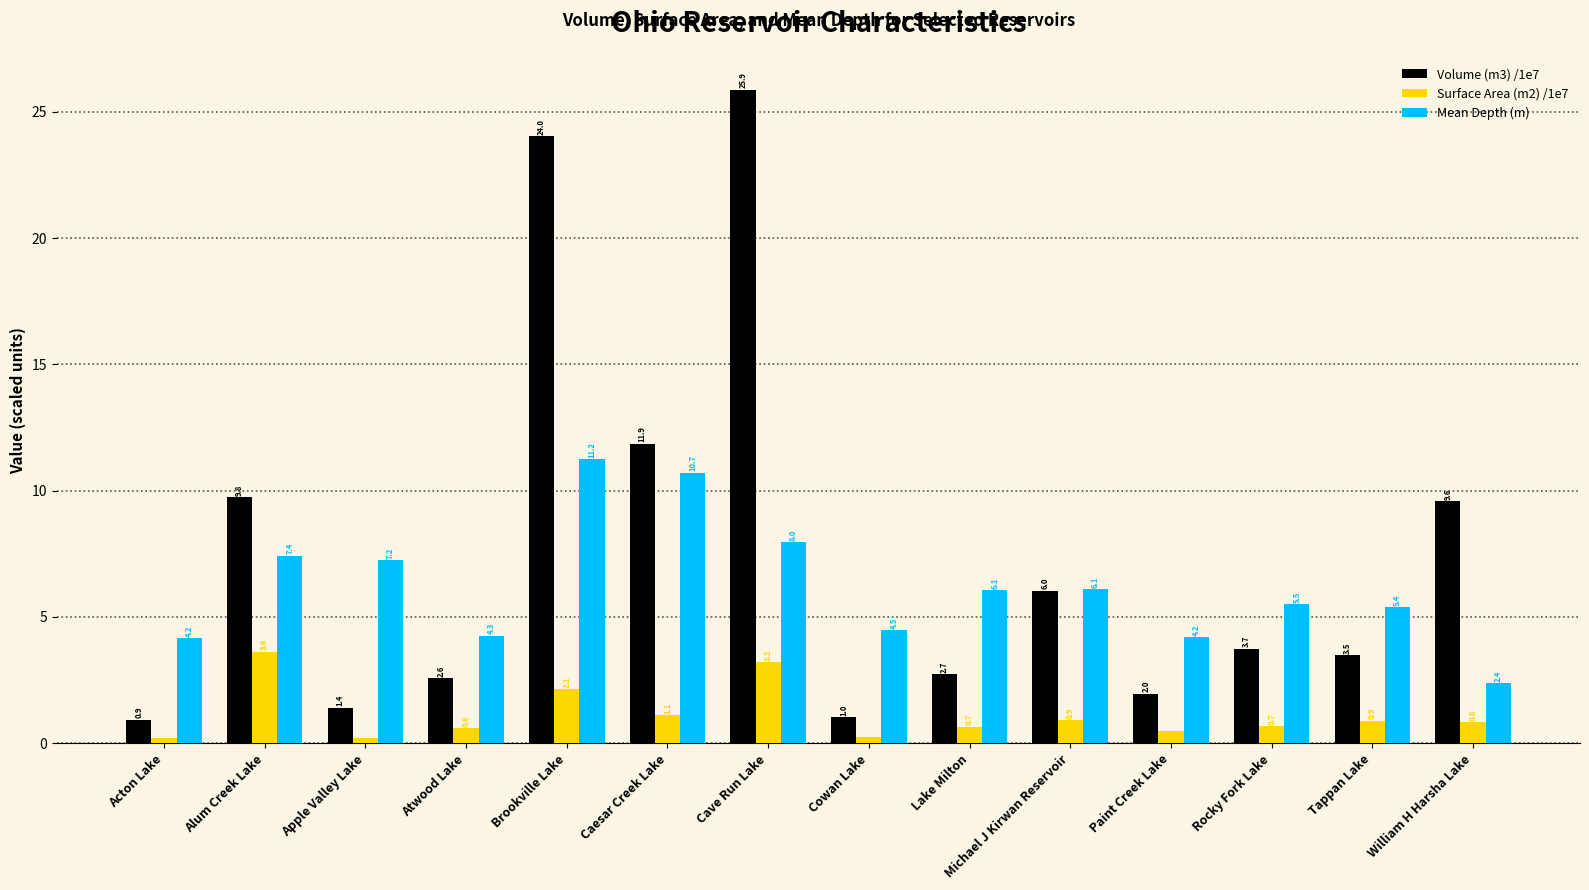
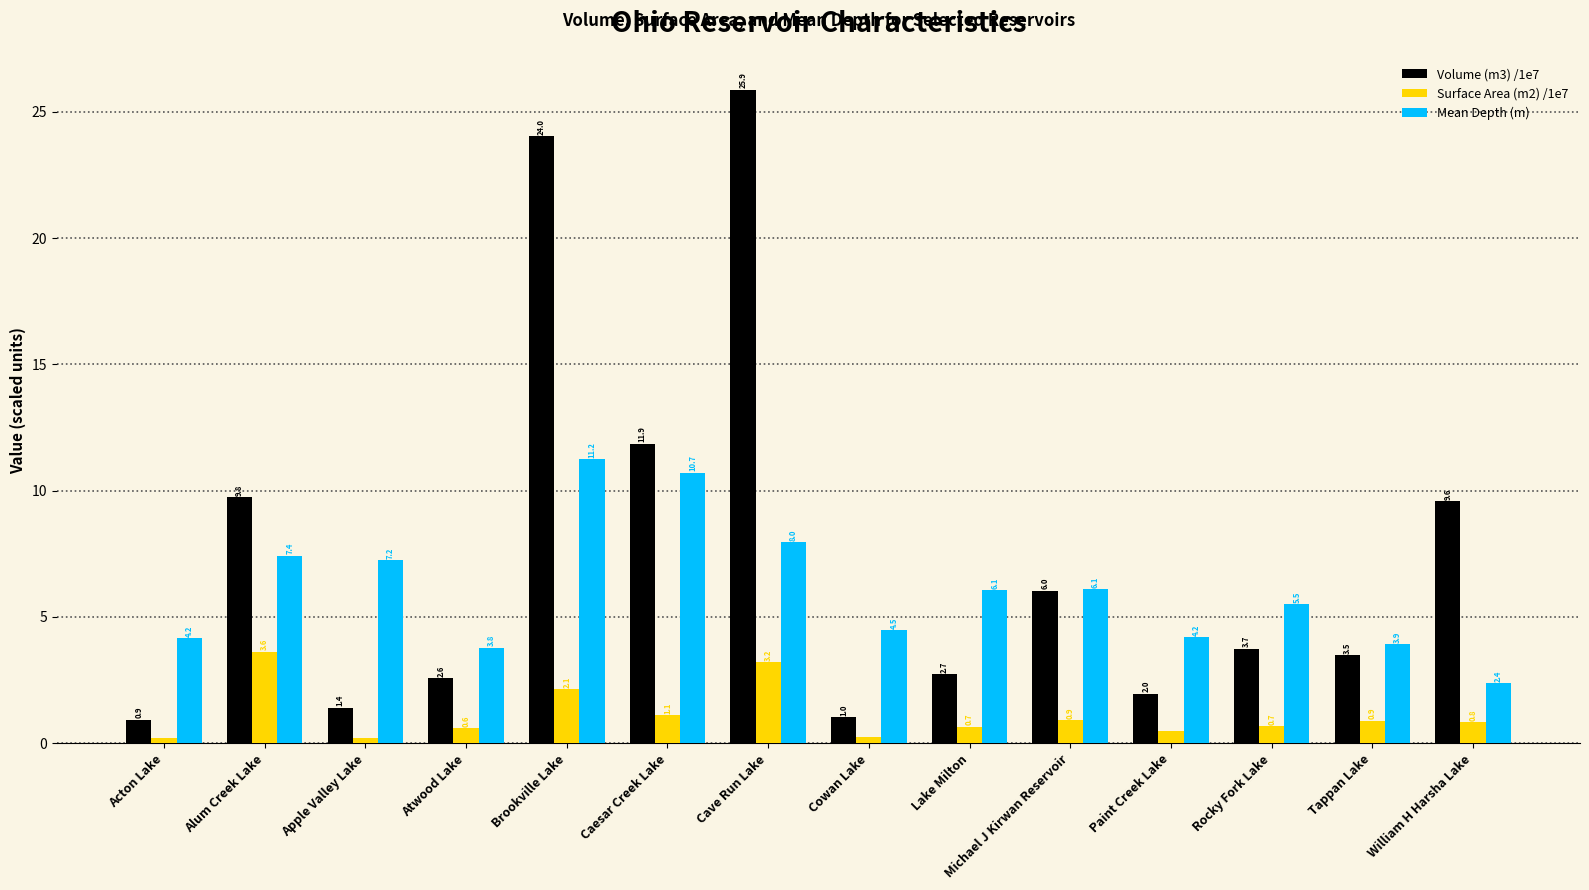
Mean Depth (m), Atwood Lake: 4.3 -> 3.8
Mean Depth (m), Tappan Lake: 5.4 -> 3.9
